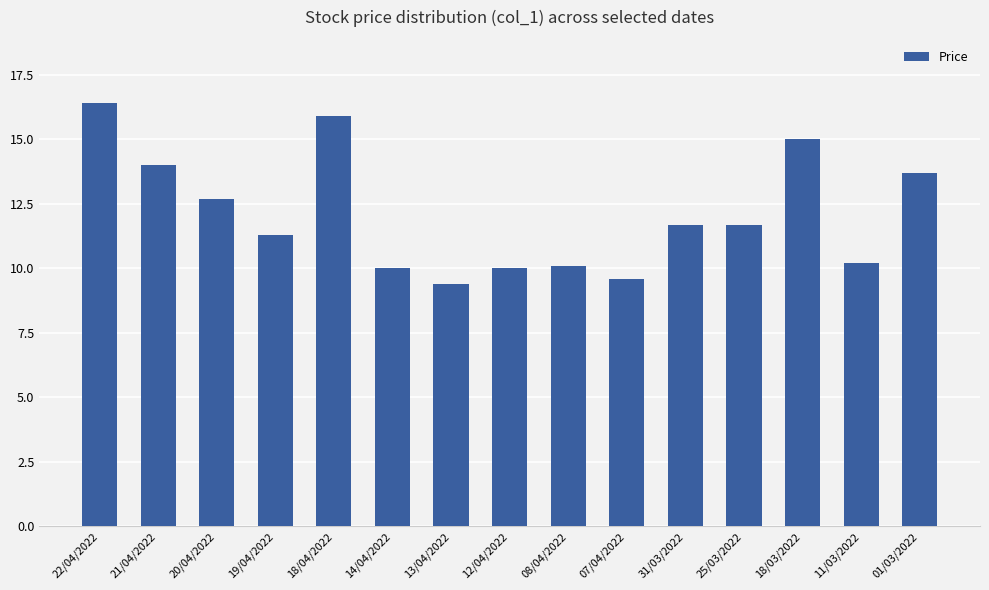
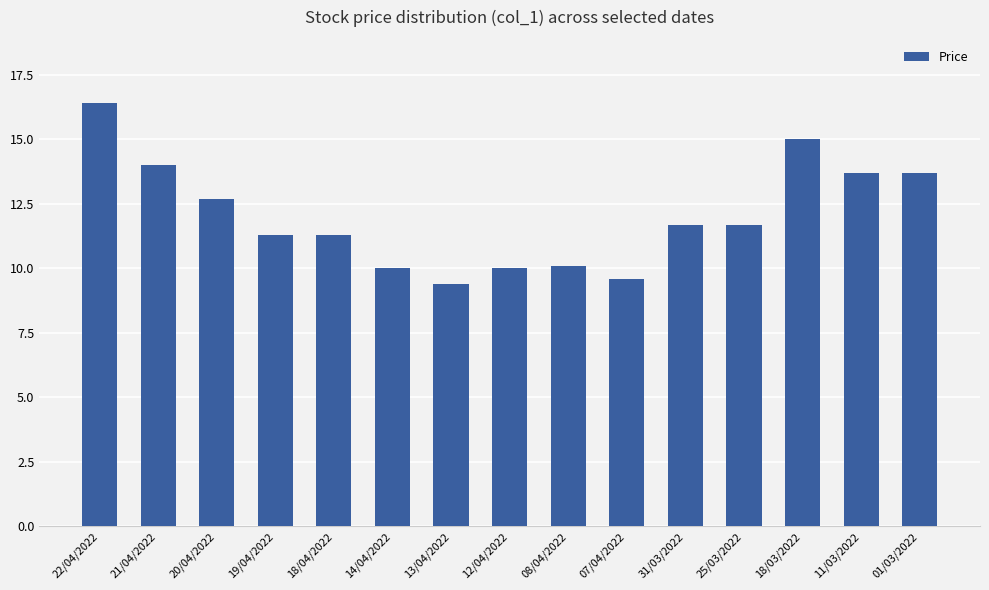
18/04/2022: 15.9 -> 11.3
11/03/2022: 10.2 -> 13.7
